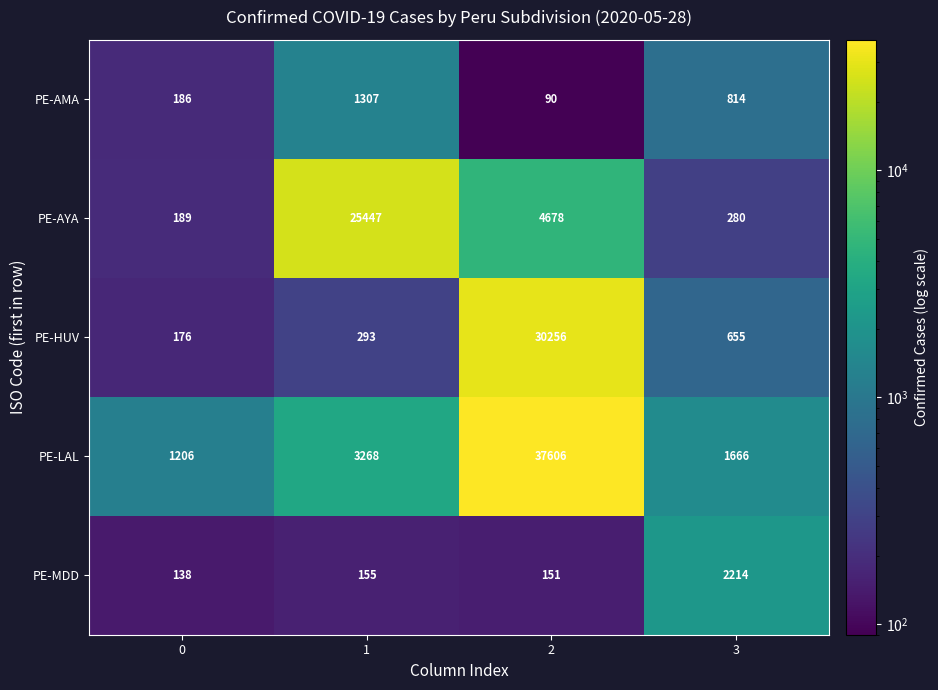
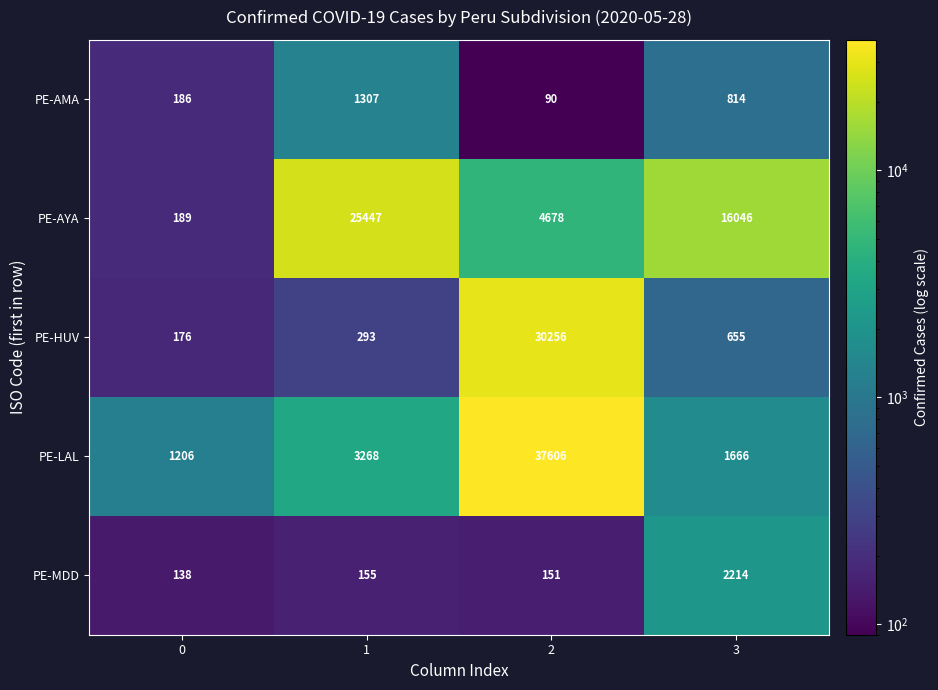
PE-AYA, 3: 280 -> 16046
